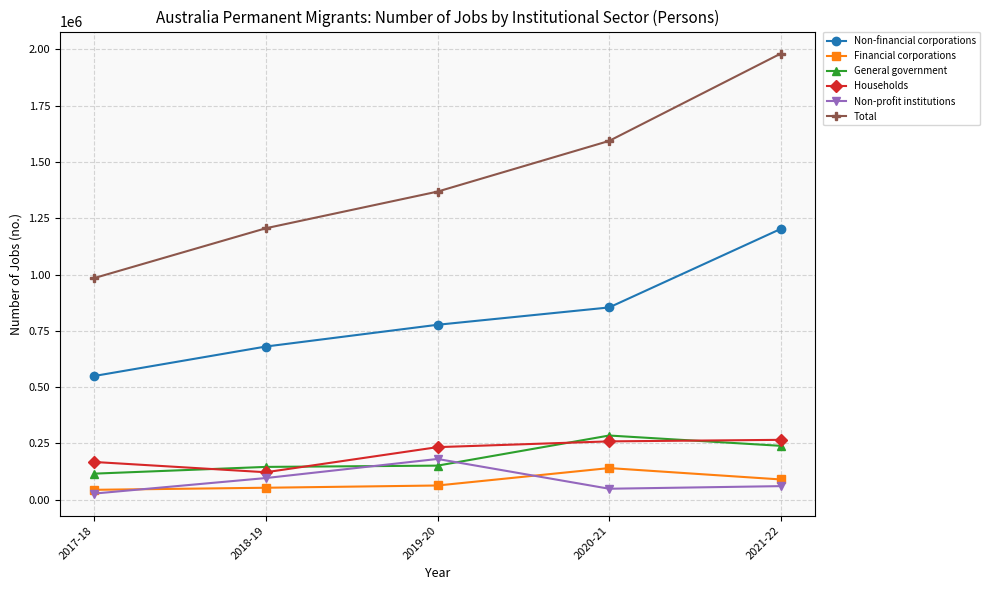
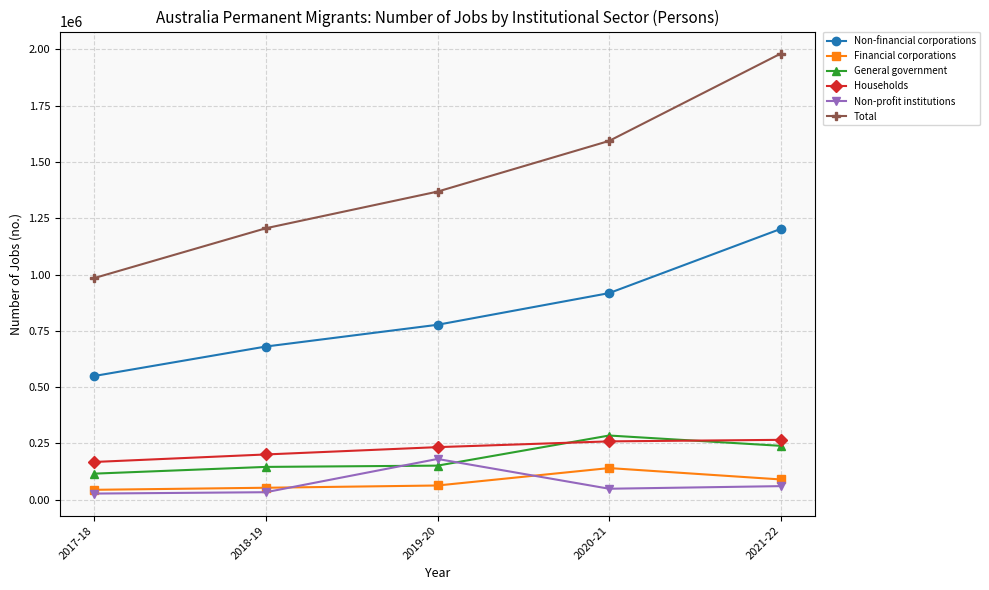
Households, 2018-19: 120000 -> 200000
Non-profit institutions, 2018-19: 100000 -> 30000
Non-financial corporations, 2020-21: 850000 -> 920000
